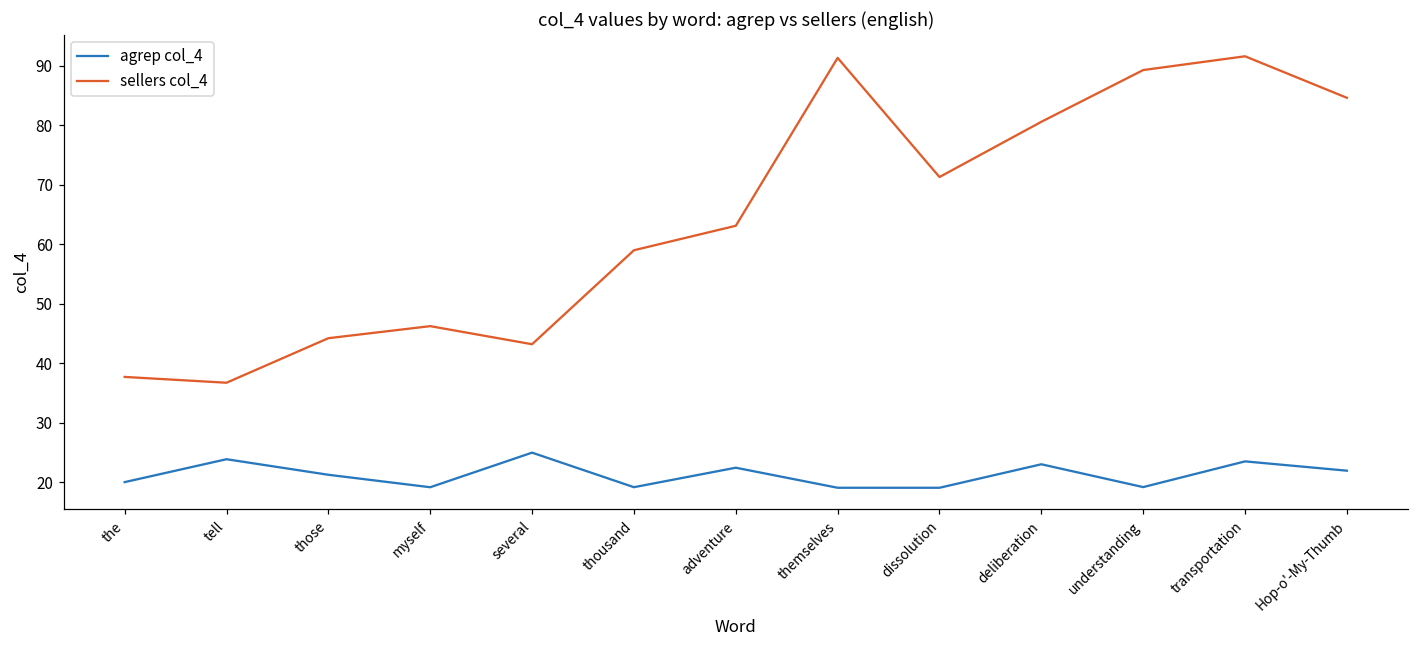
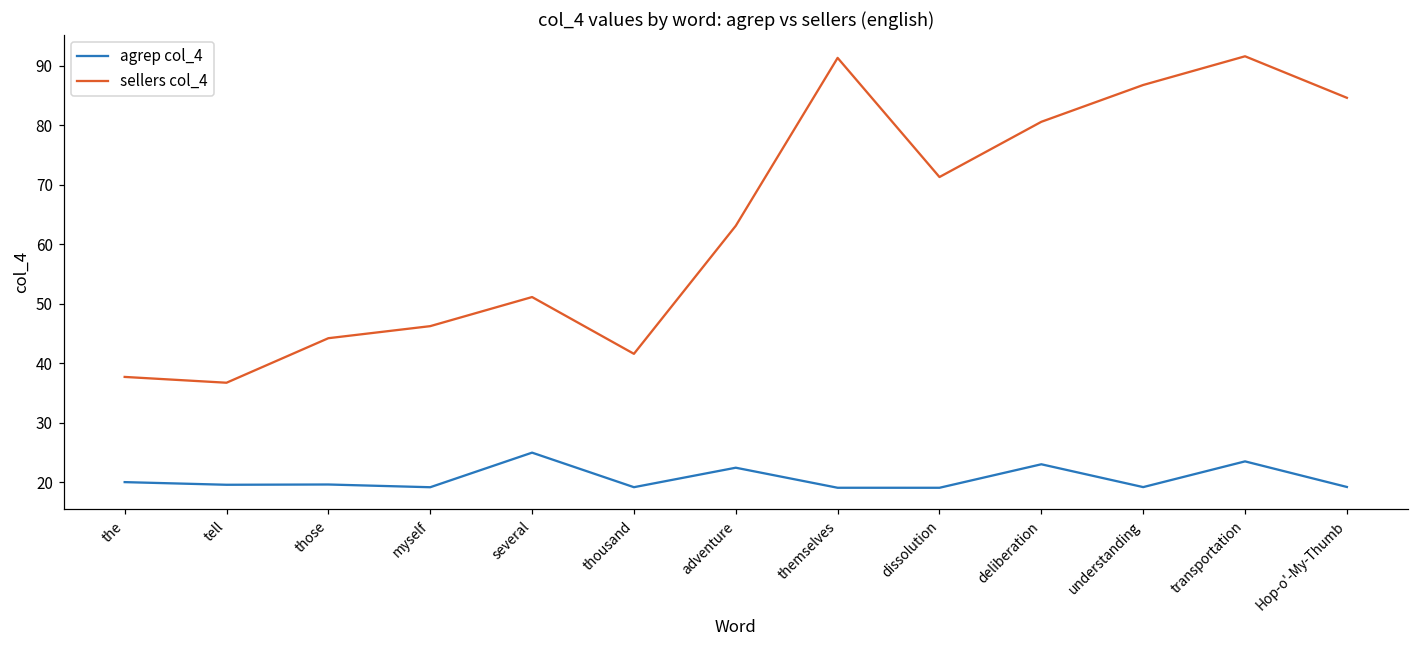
agrep col_4, tell: 24 -> 20
agrep col_4, those: 21 -> 20
sellers col_4, several: 43 -> 51
sellers col_4, thousand: 59 -> 42
sellers col_4, understanding: 89 -> 87
agrep col_4, Hop-o'-My-Thumb: 22 -> 19
